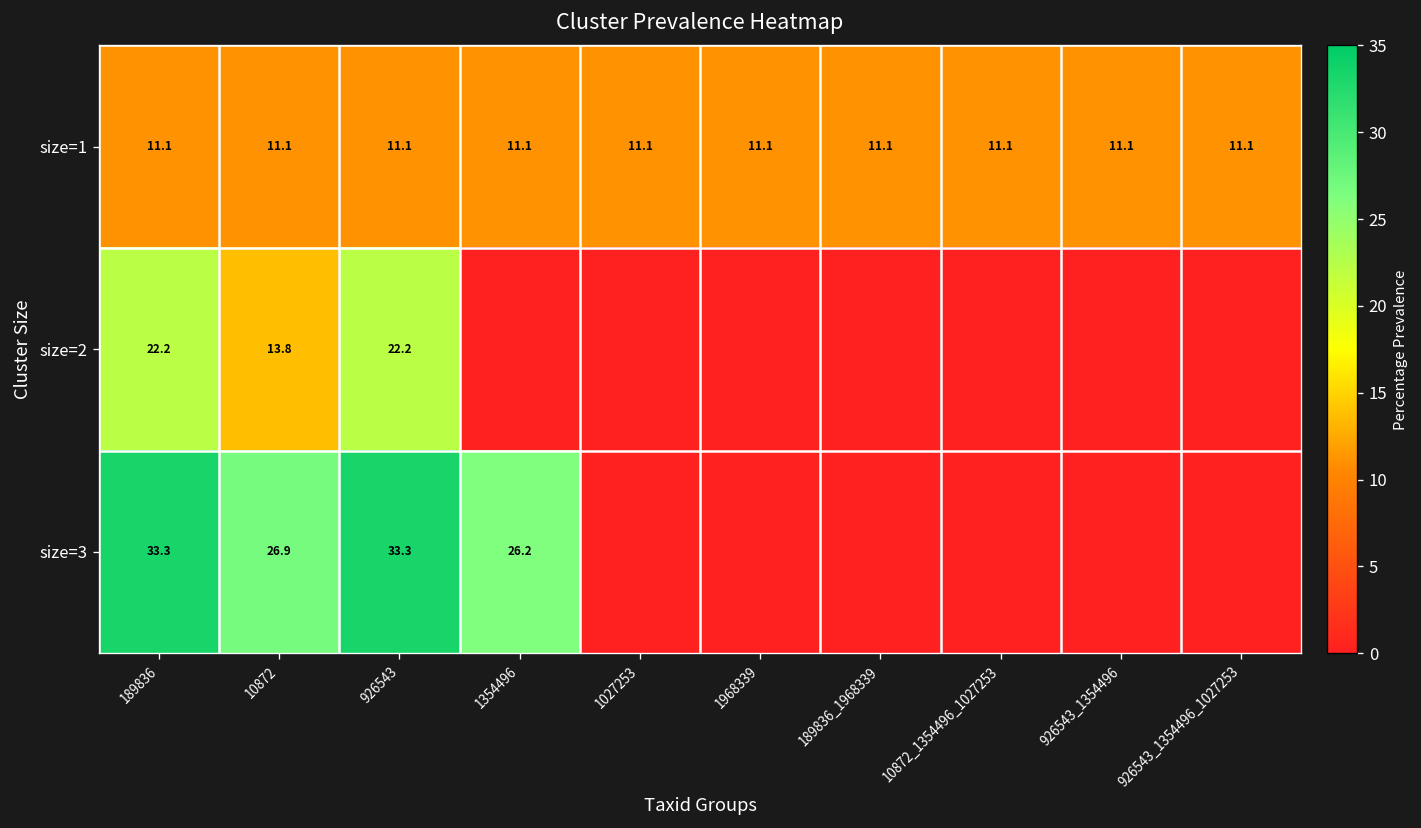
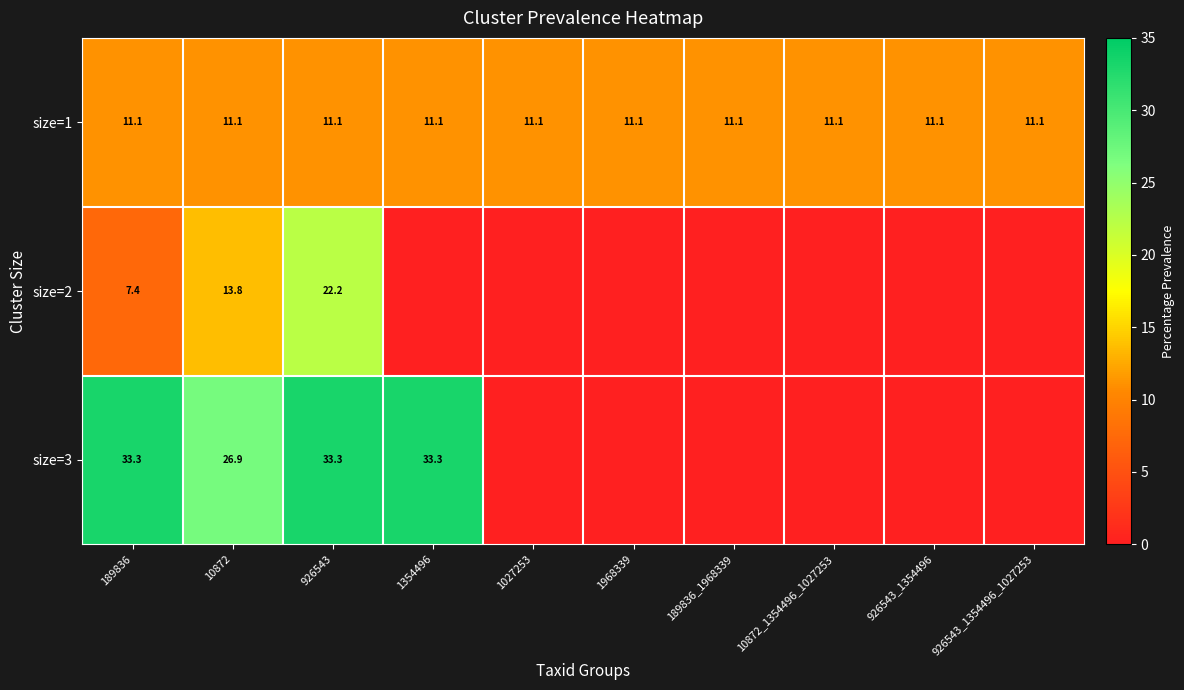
size=2, 189836: 22.2 -> 7.4
size=3, 1354496: 26.2 -> 33.3
